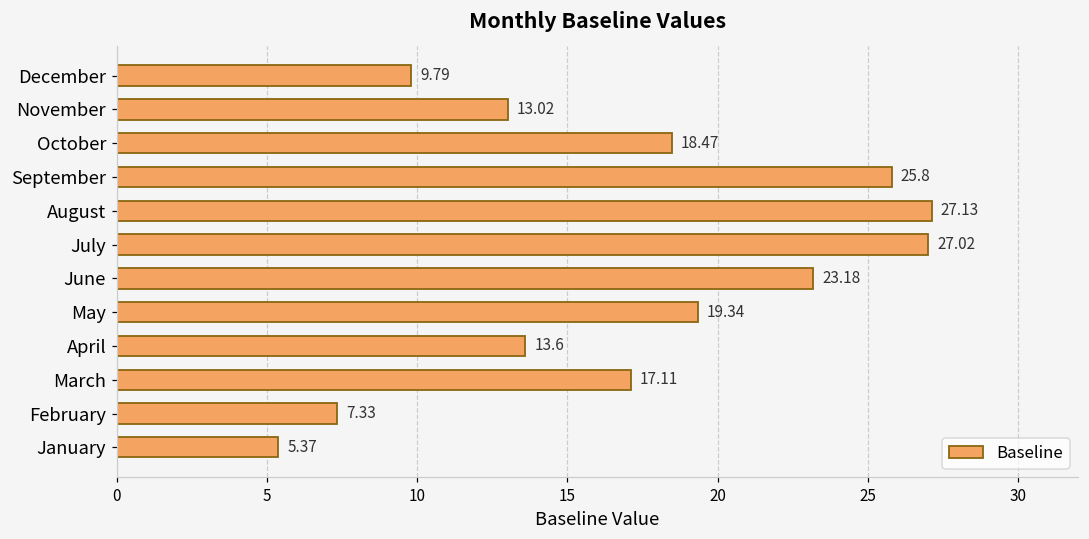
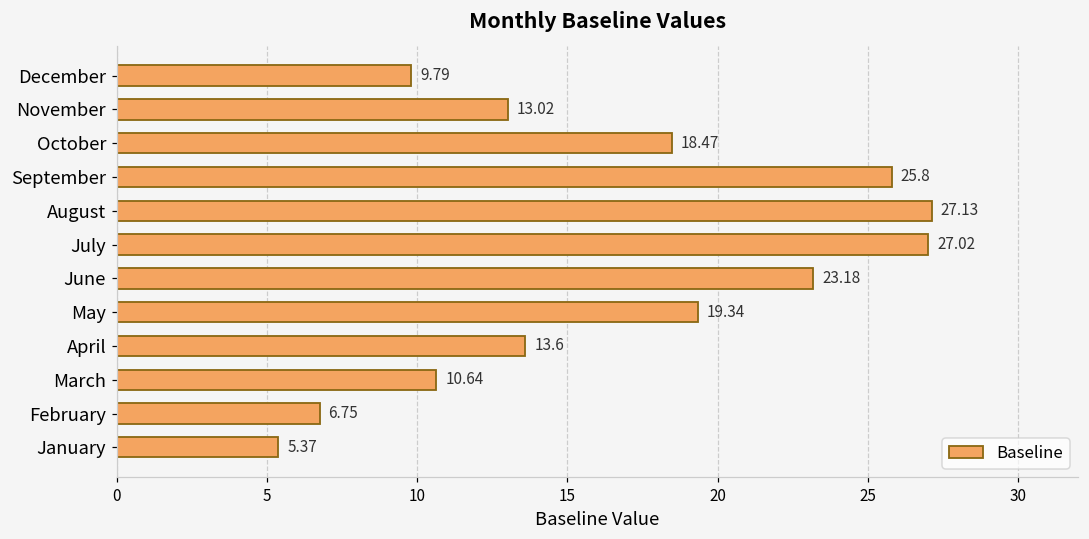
March: 17.11 -> 10.64
February: 7.33 -> 6.75
